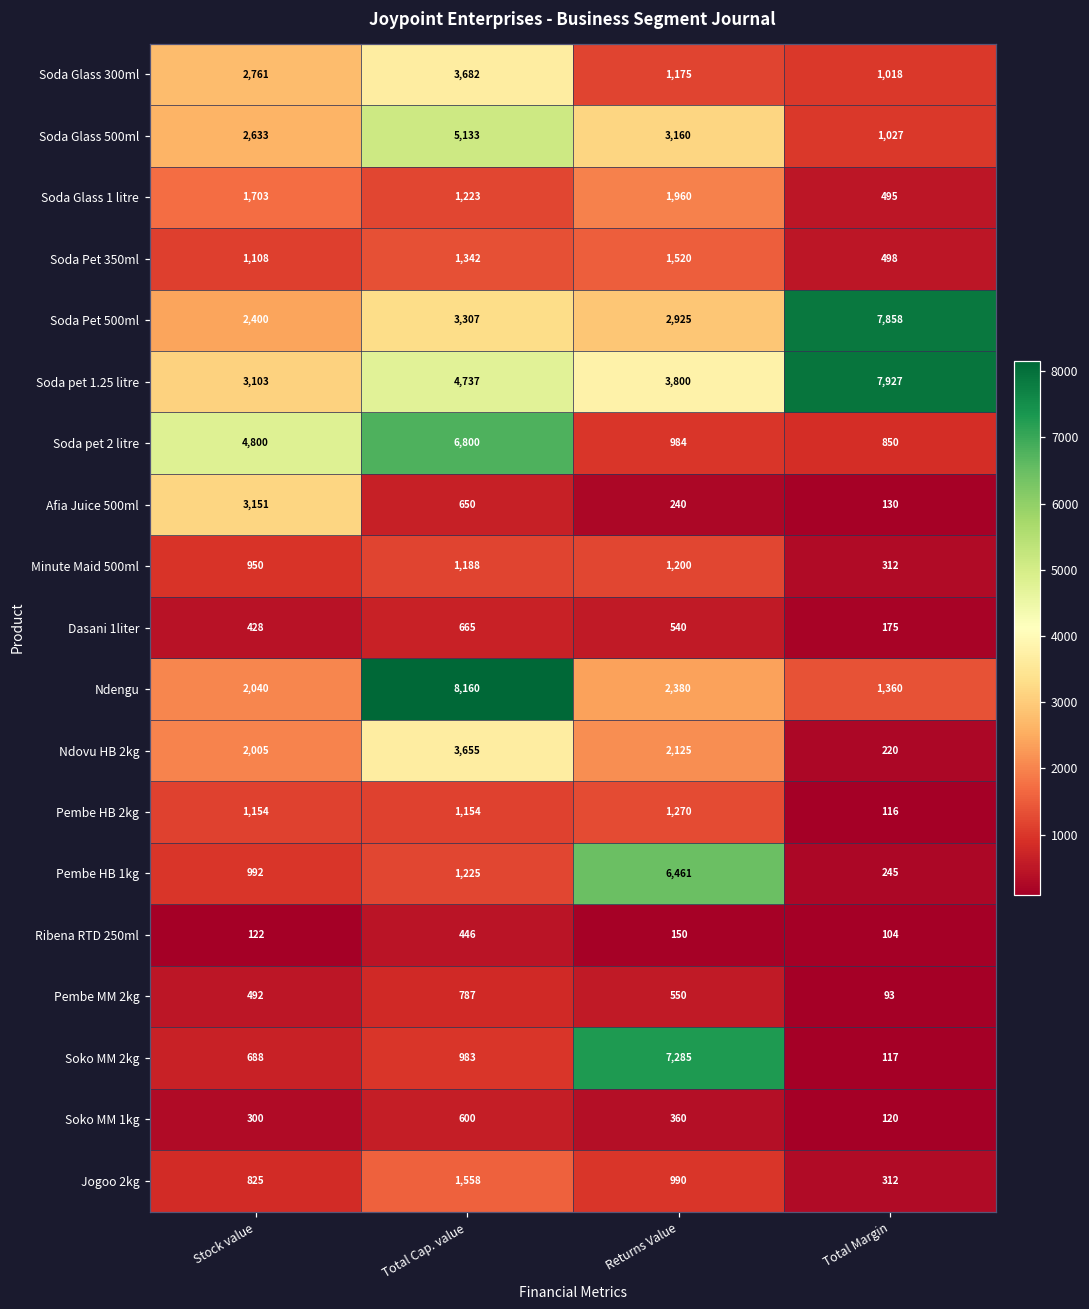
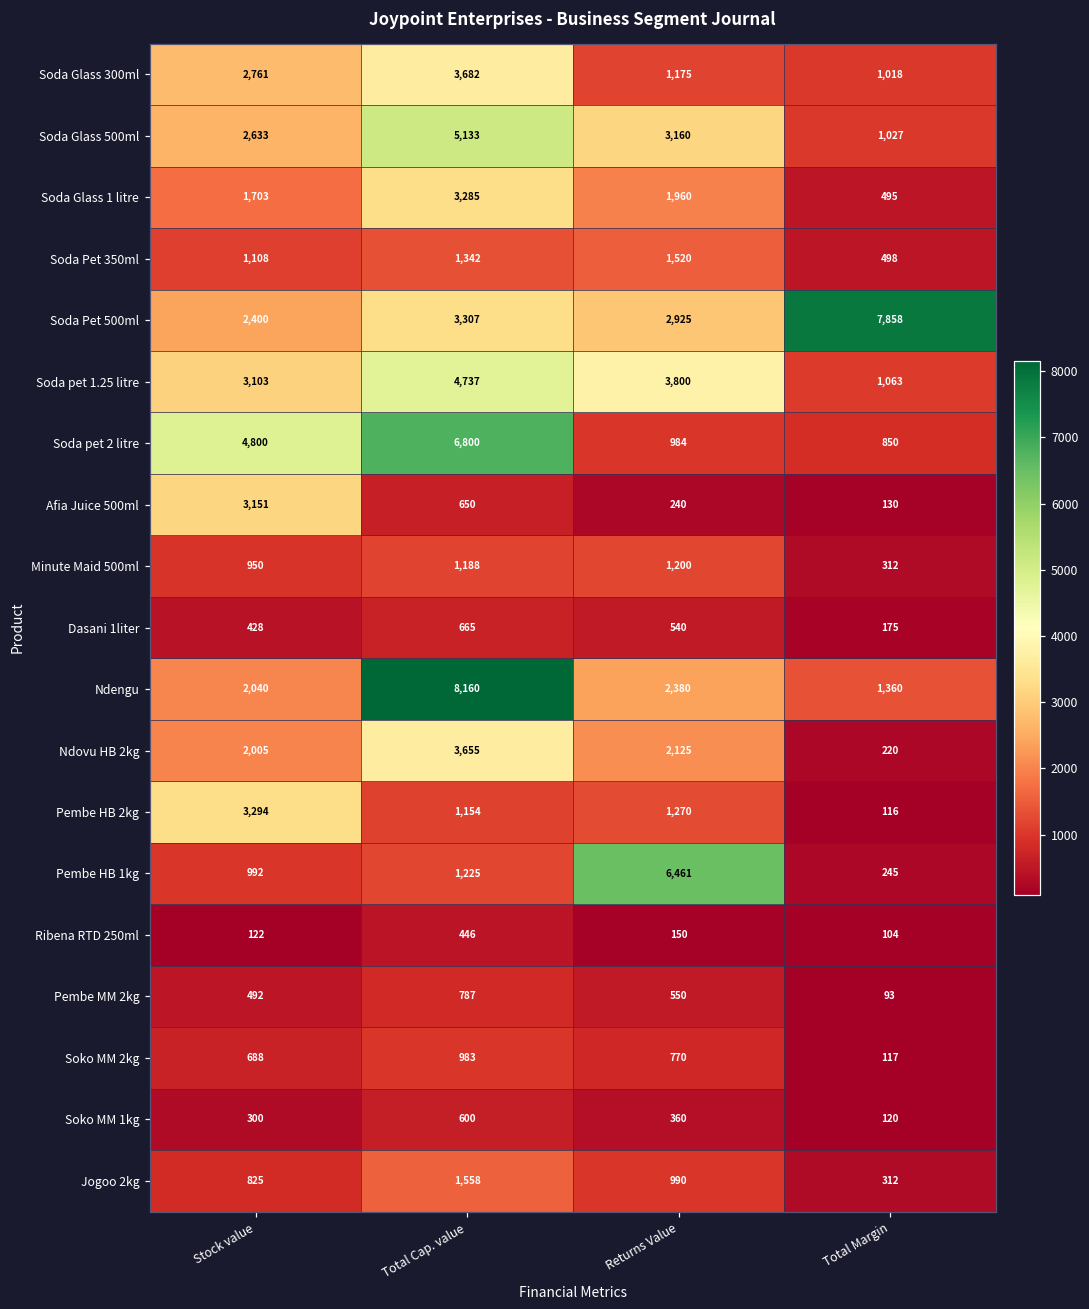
Soda Glass 1 litre, Total Cap. value: 1,223 -> 3,285
Soda pet 1.25 litre, Total Margin: 7,927 -> 1,063
Pembe HB 2kg, Stock value: 1,154 -> 3,294
Soko MM 2kg, Returns Value: 7,285 -> 770
